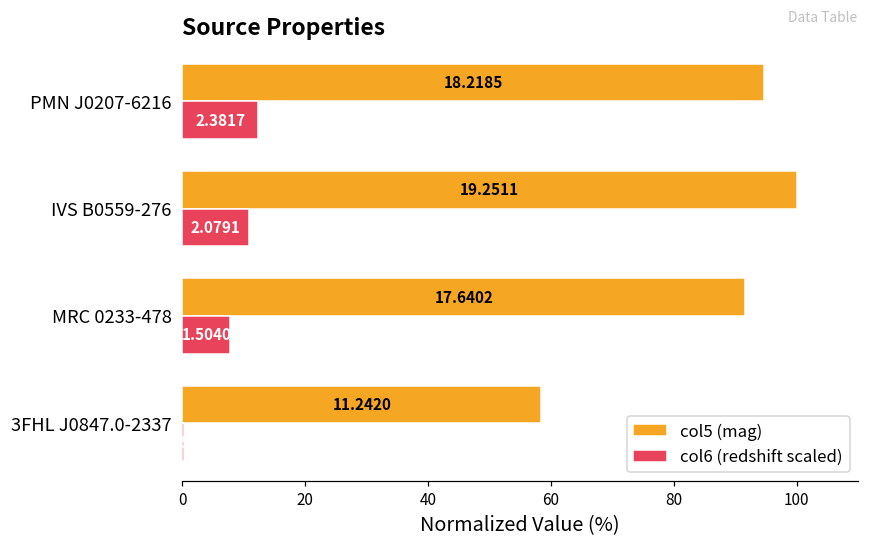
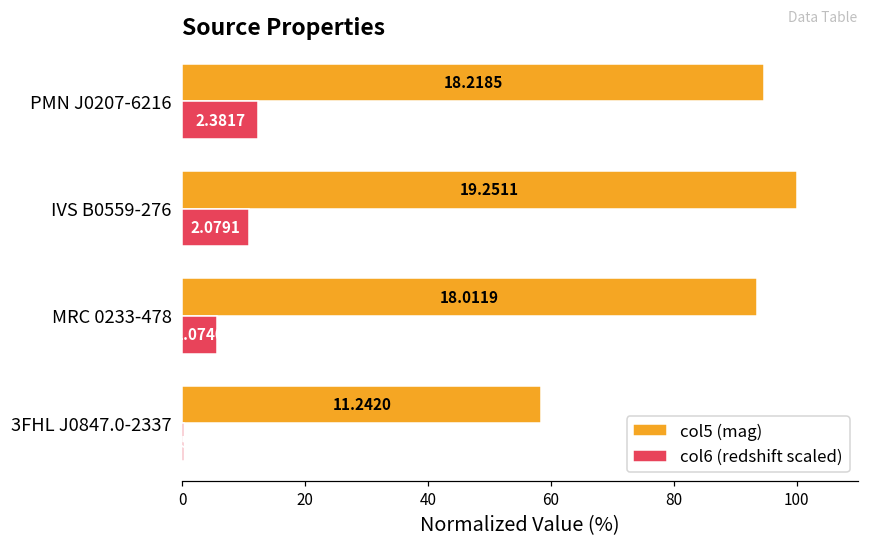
col5 (mag), MRC 0233-478: 17.6402 -> 18.0119
col6 (redshift scaled), MRC 0233-478: 1.5040 -> 1.0740
